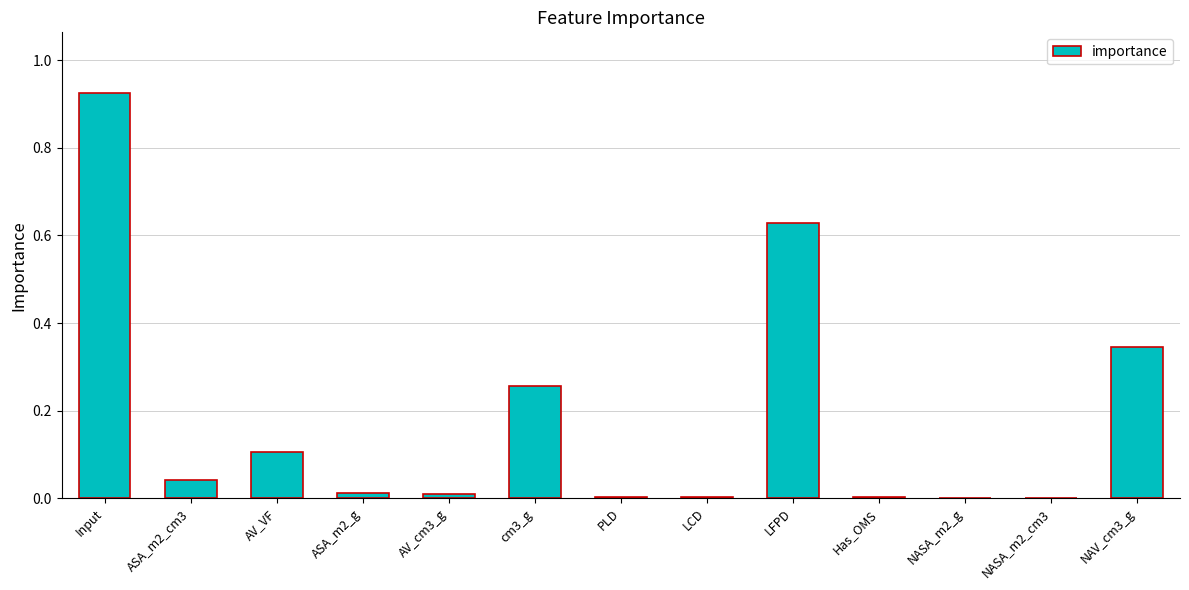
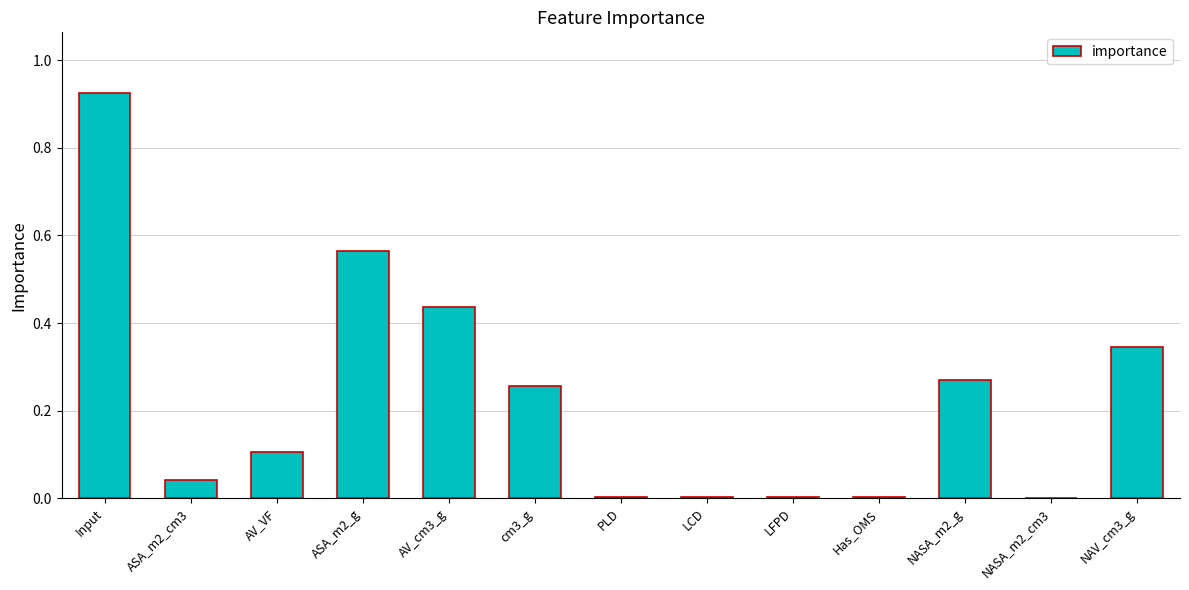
ASA_m2_g: 0.01 -> 0.56
AV_cm3_g: 0.01 -> 0.44
LFPD: 0.63 -> 0.00
NASA_m2_g: 0.00 -> 0.27
